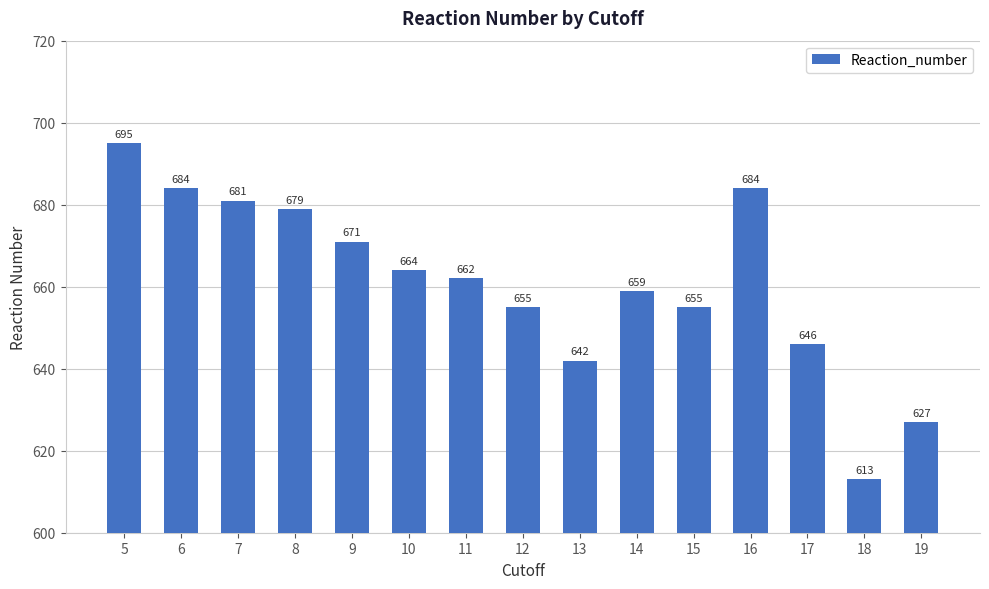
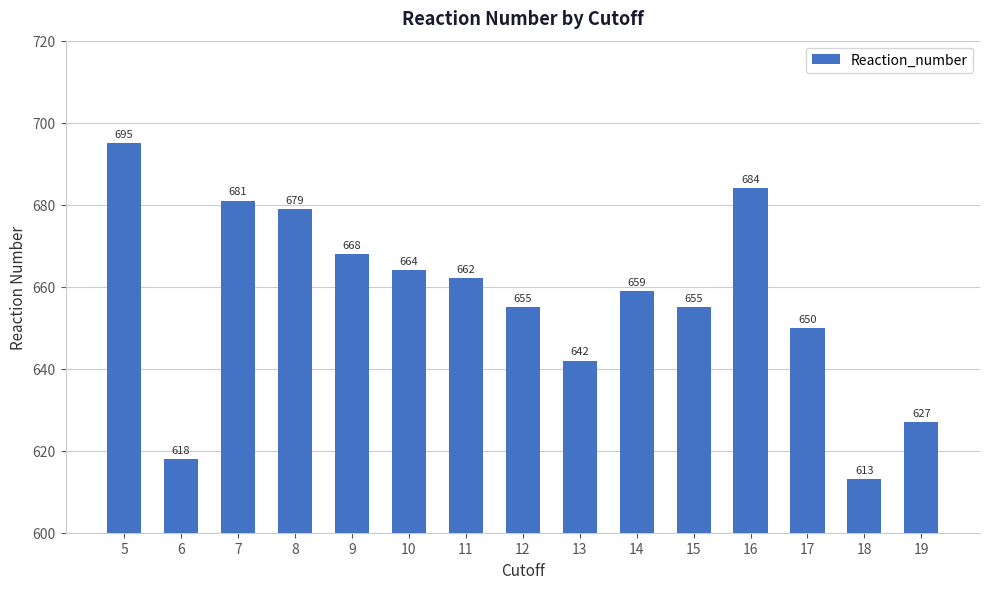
6: 684 -> 618
9: 671 -> 668
17: 646 -> 650
